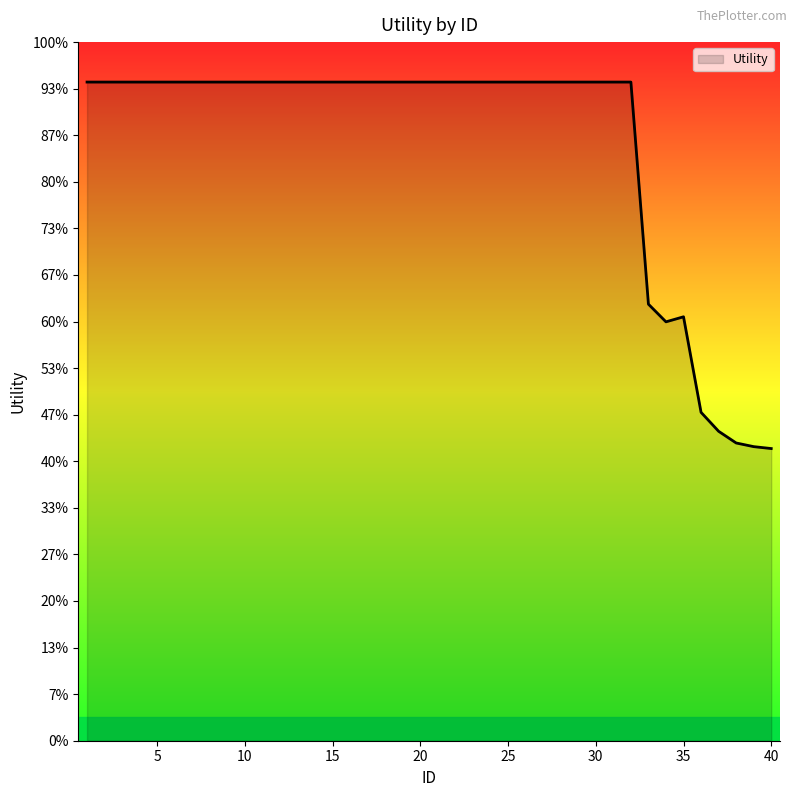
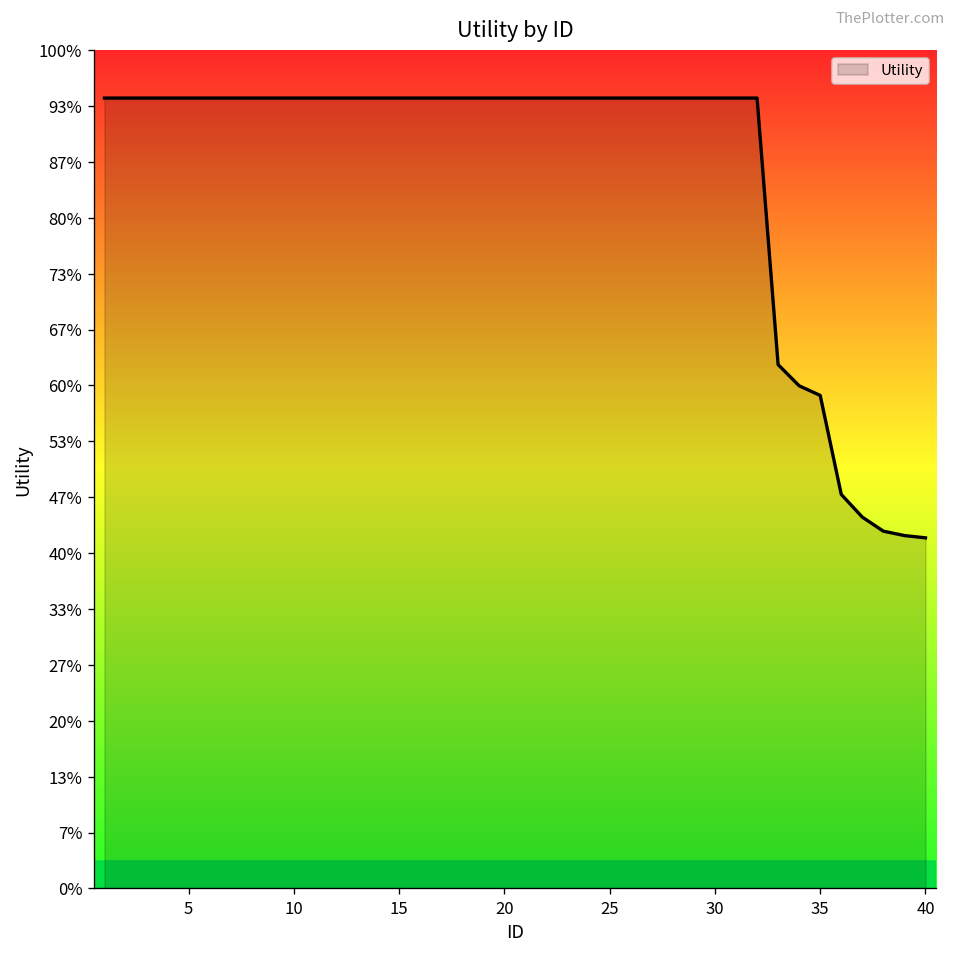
35: 61% -> 59%
